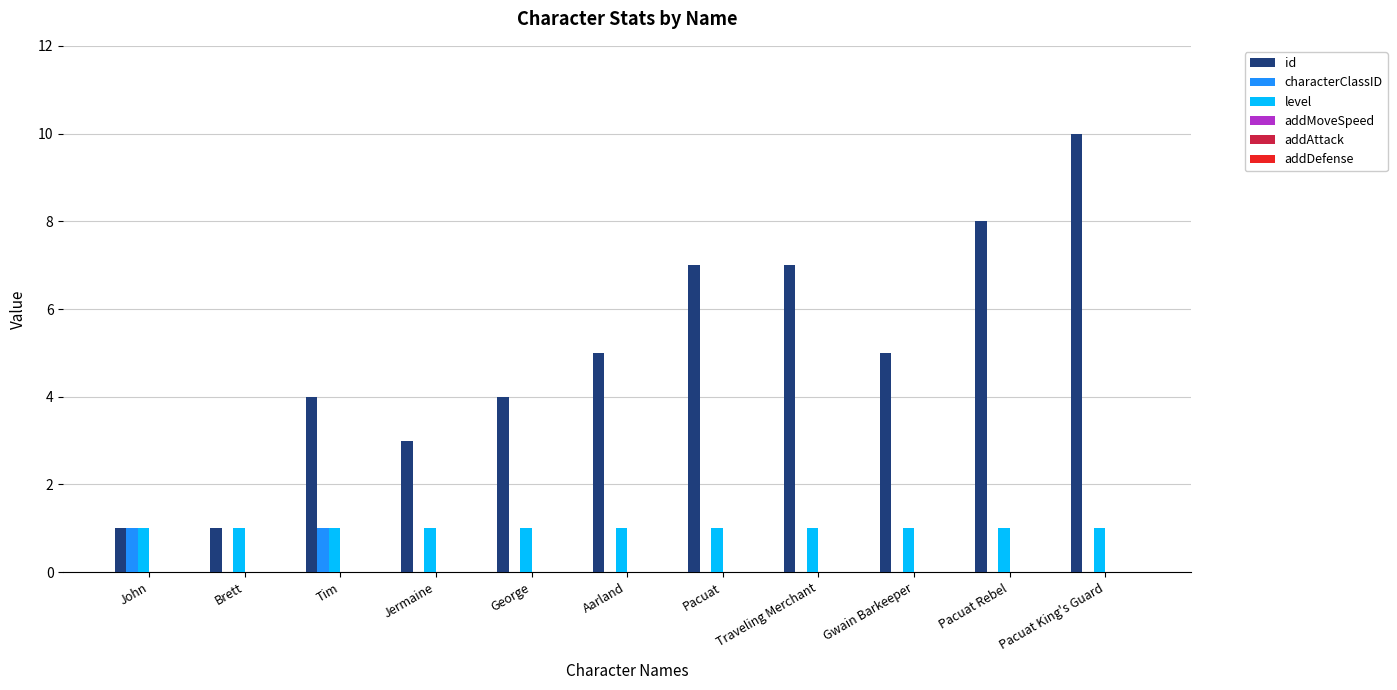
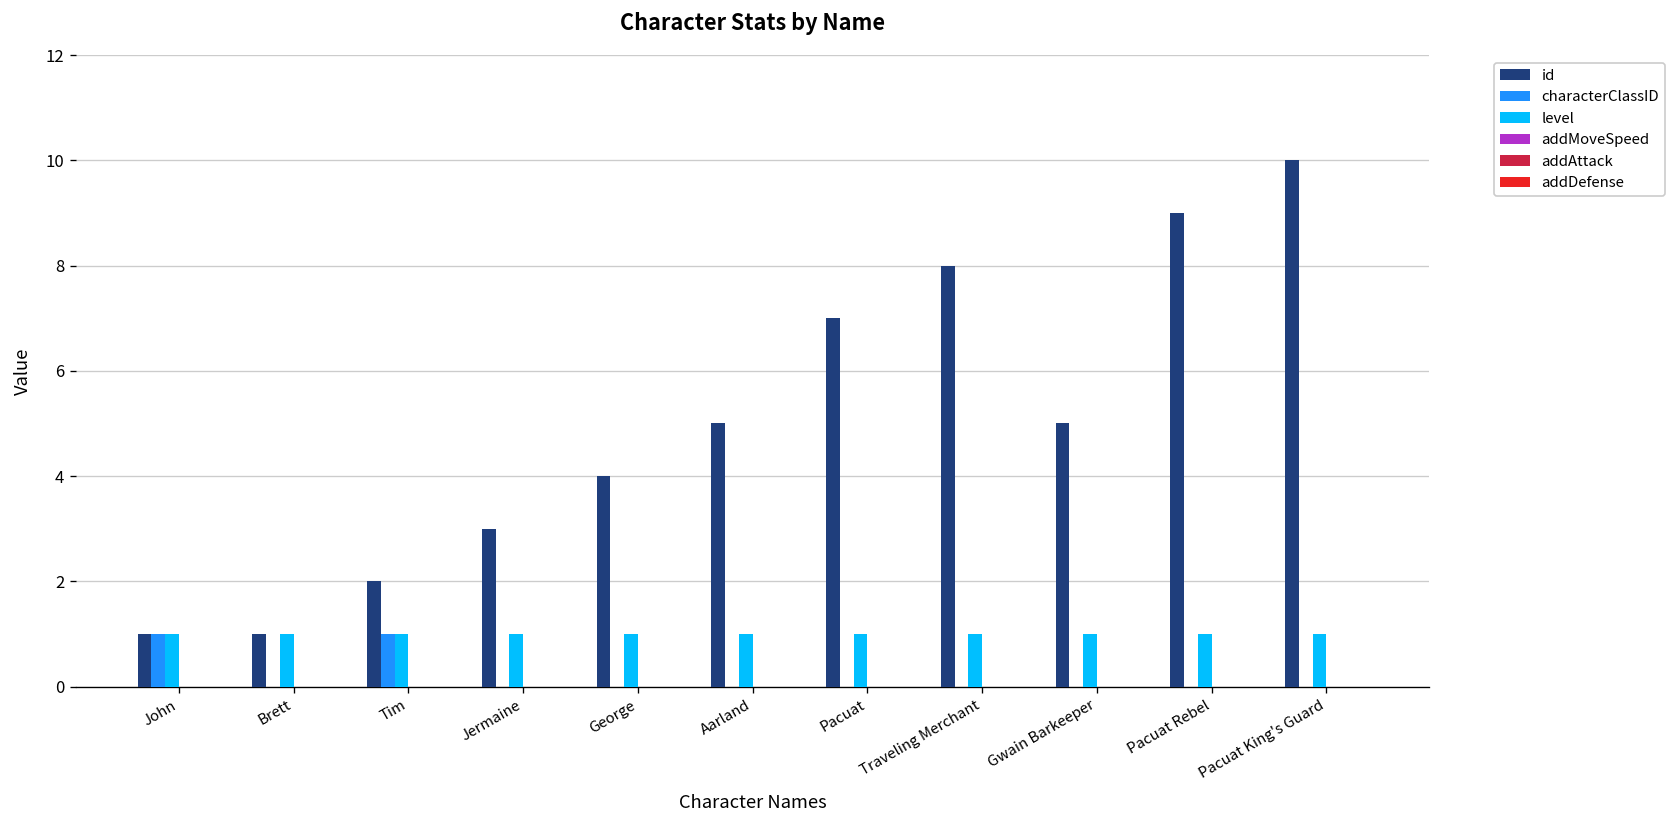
id, Tim: 4 -> 2
id, Traveling Merchant: 7 -> 8
id, Pacuat Rebel: 8 -> 9
